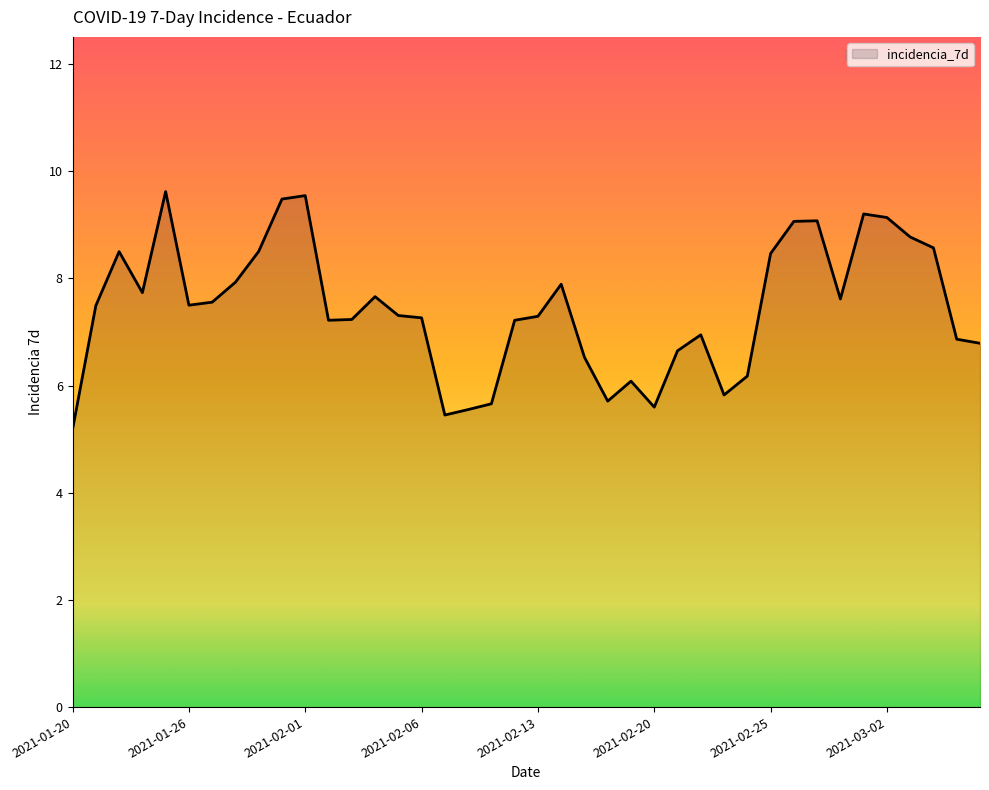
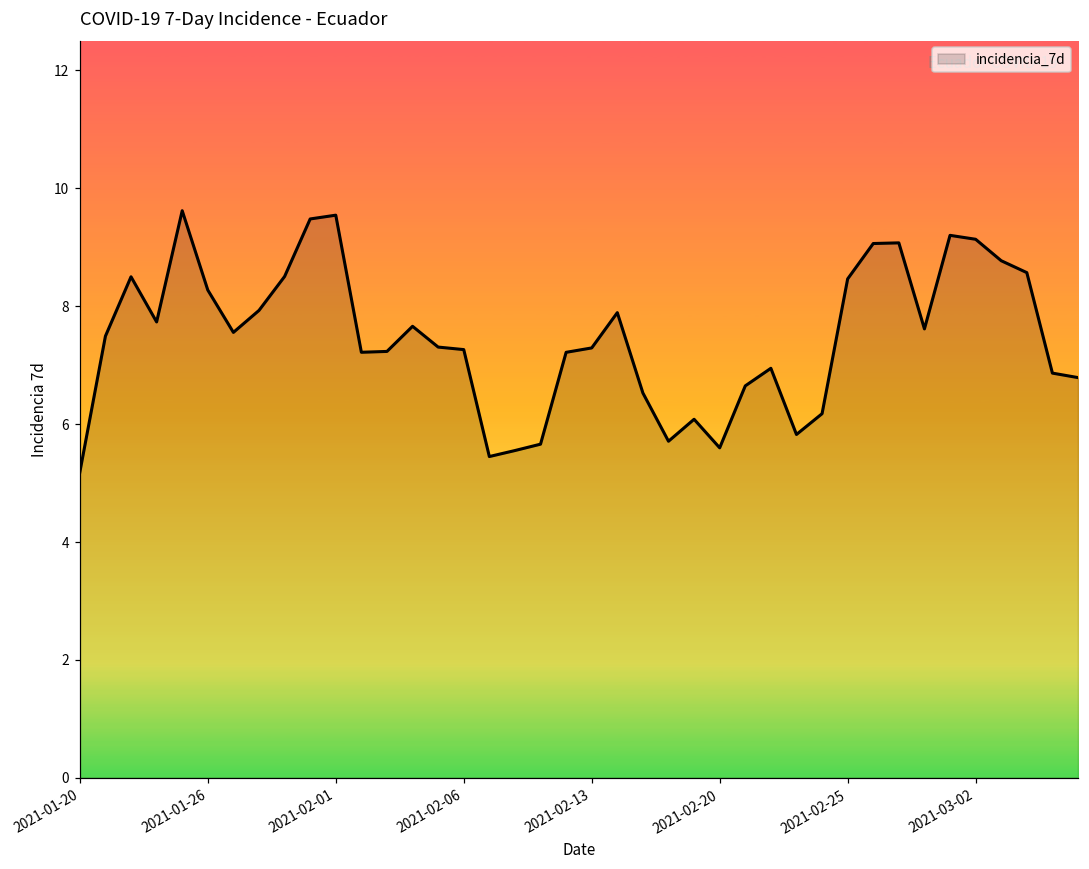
2021-01-26: 7.5 -> 8.3
